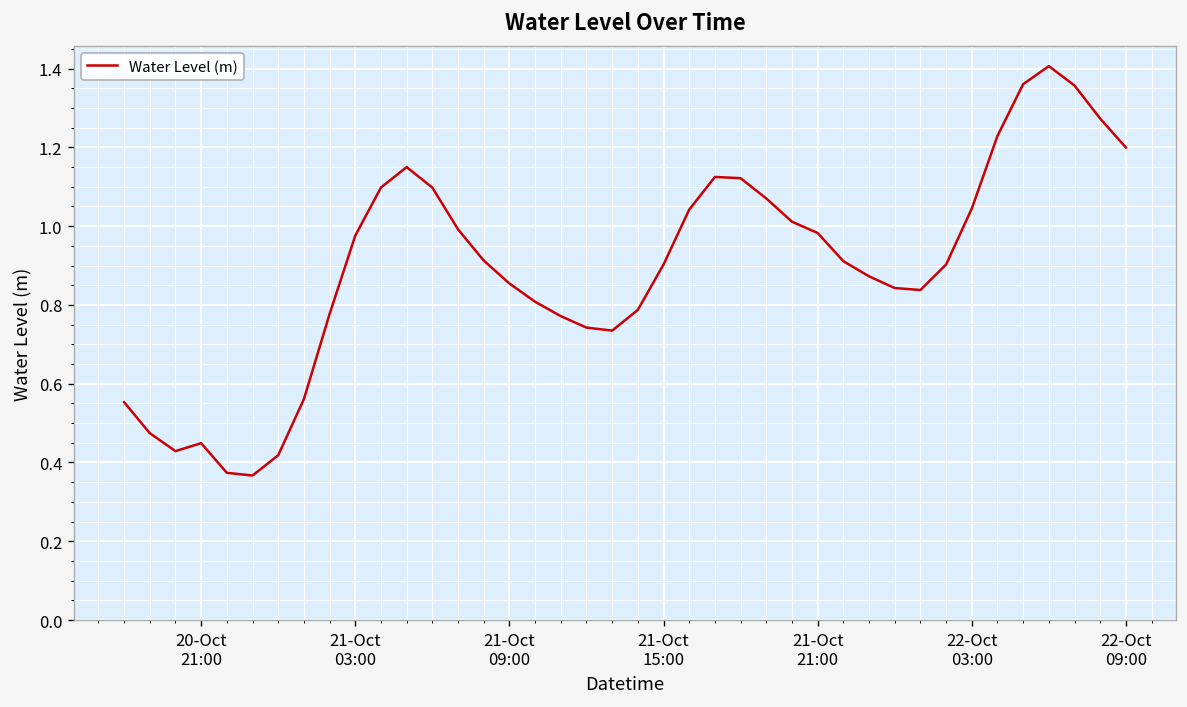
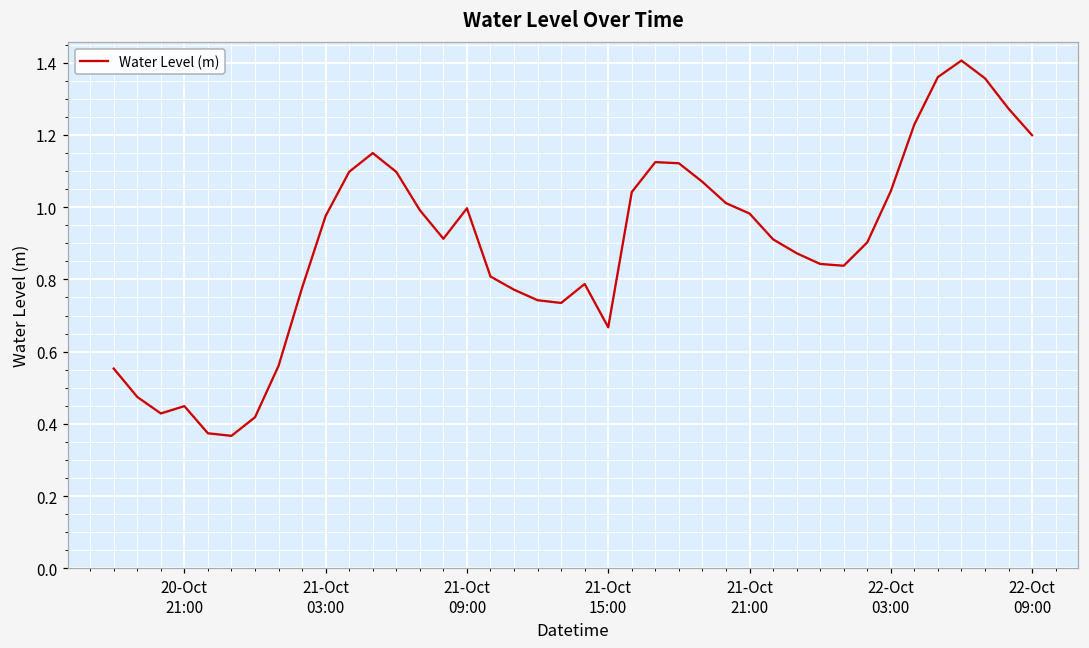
21-Oct 09:00: 0.85 -> 1.00
21-Oct 15:00: 0.90 -> 0.67
